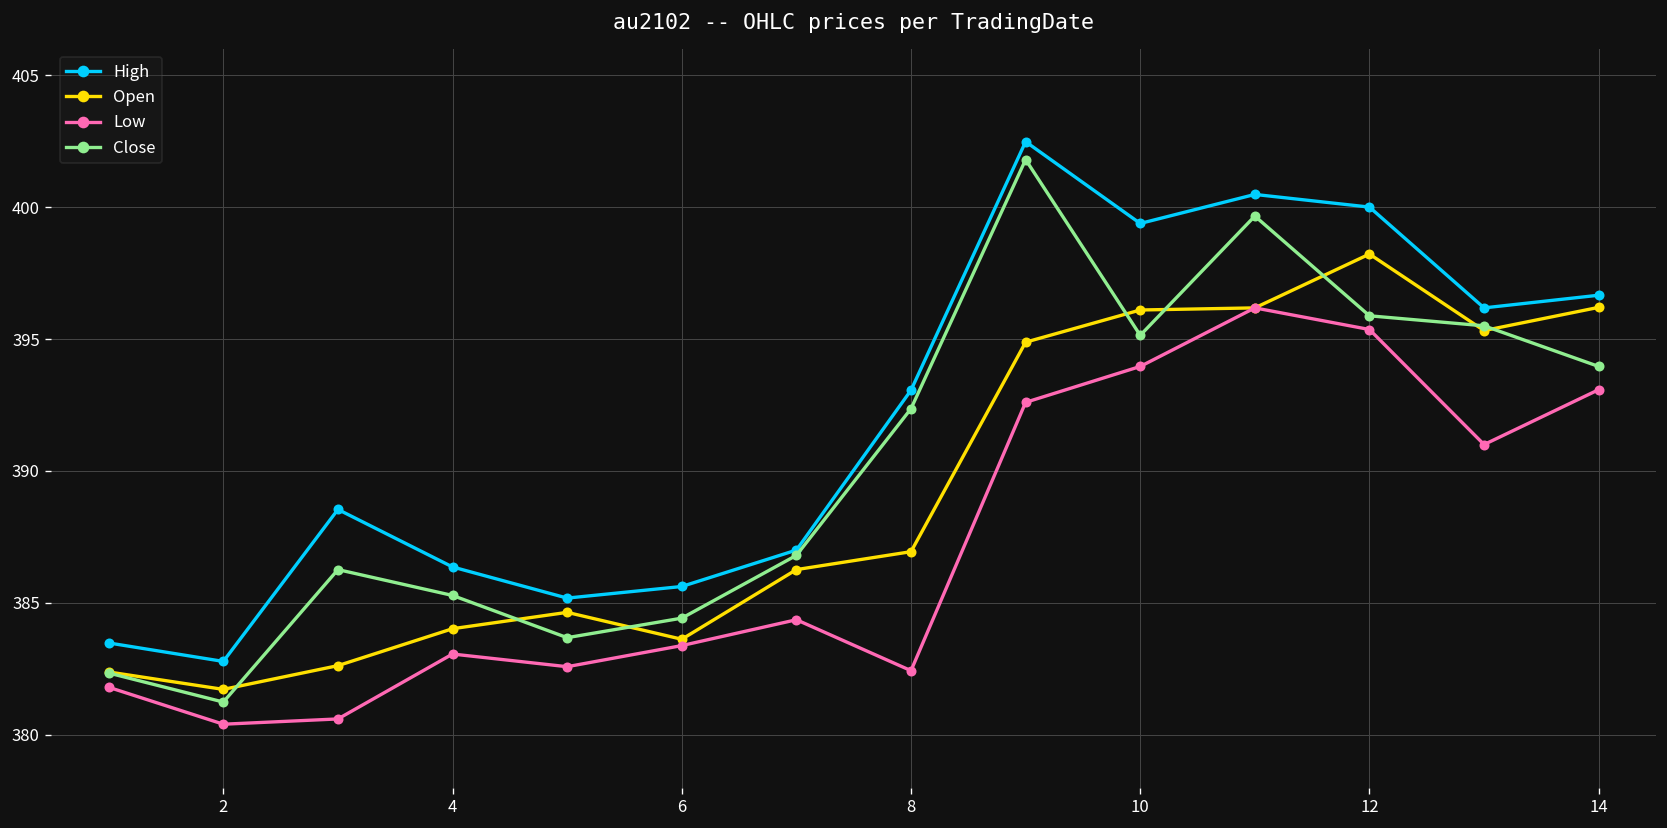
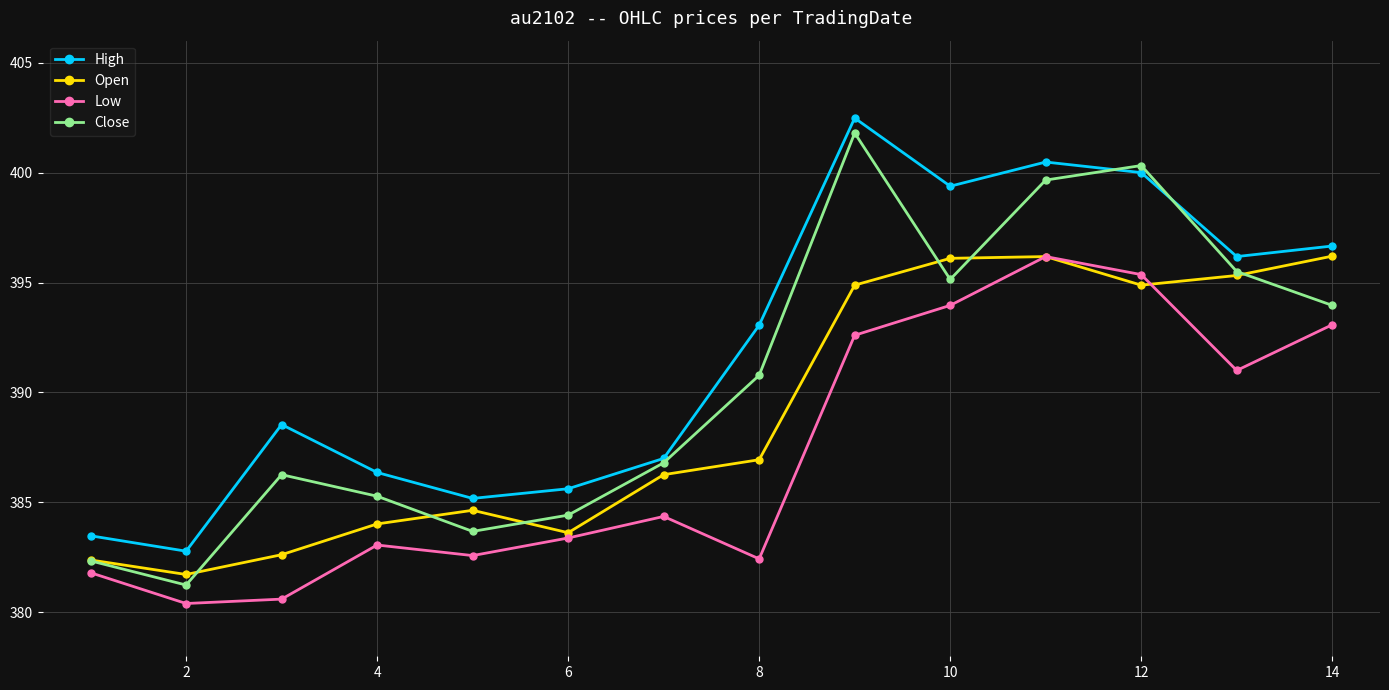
Close, 8: 392.4 -> 390.8
Open, 12: 398.2 -> 394.9
Close, 12: 395.9 -> 400.3
